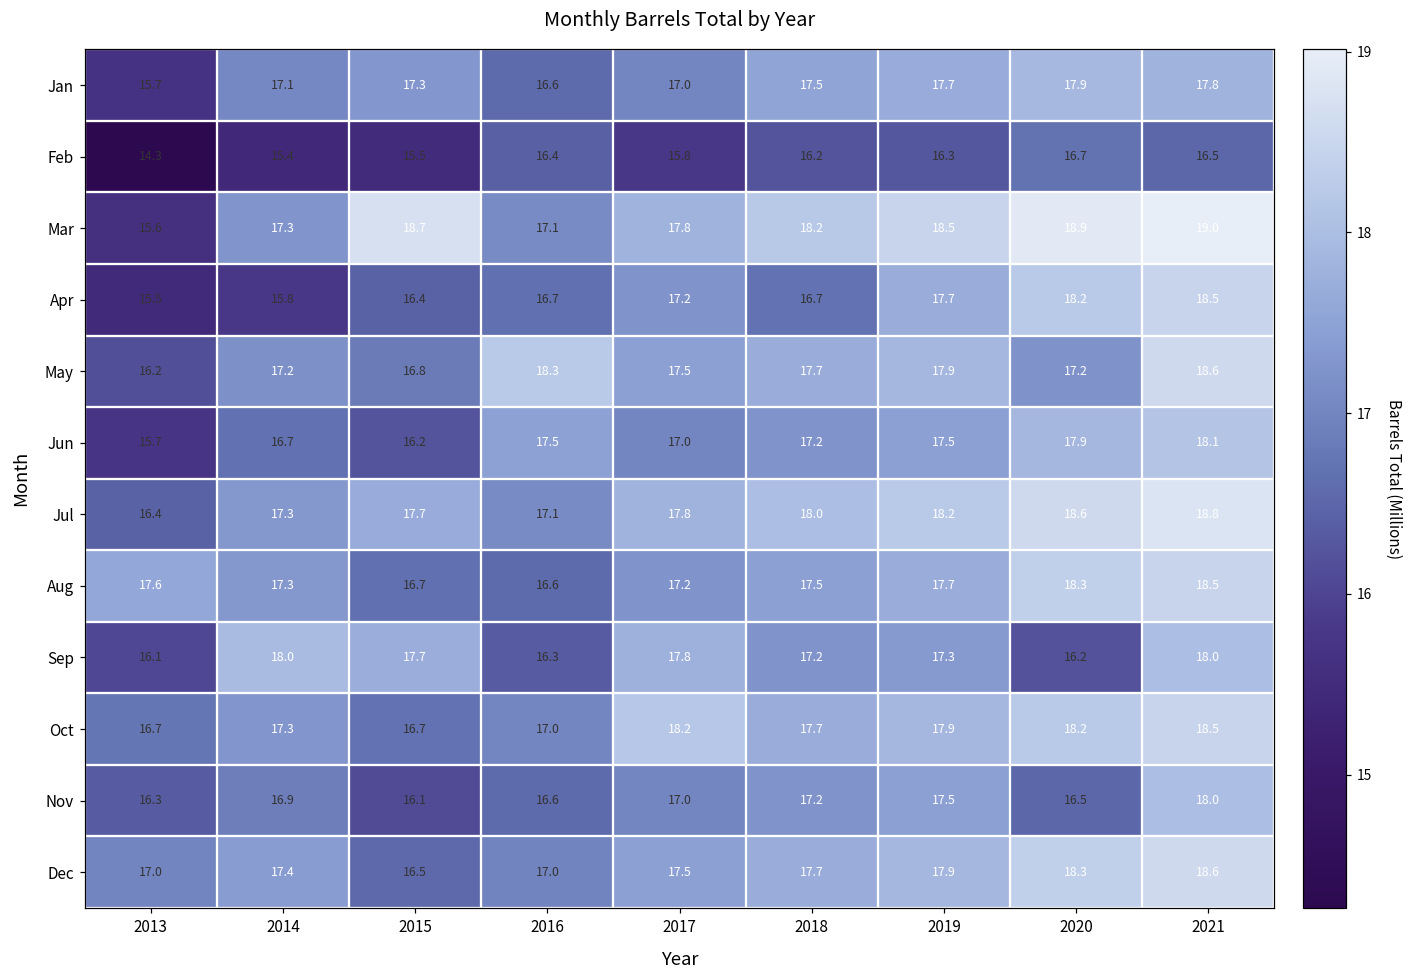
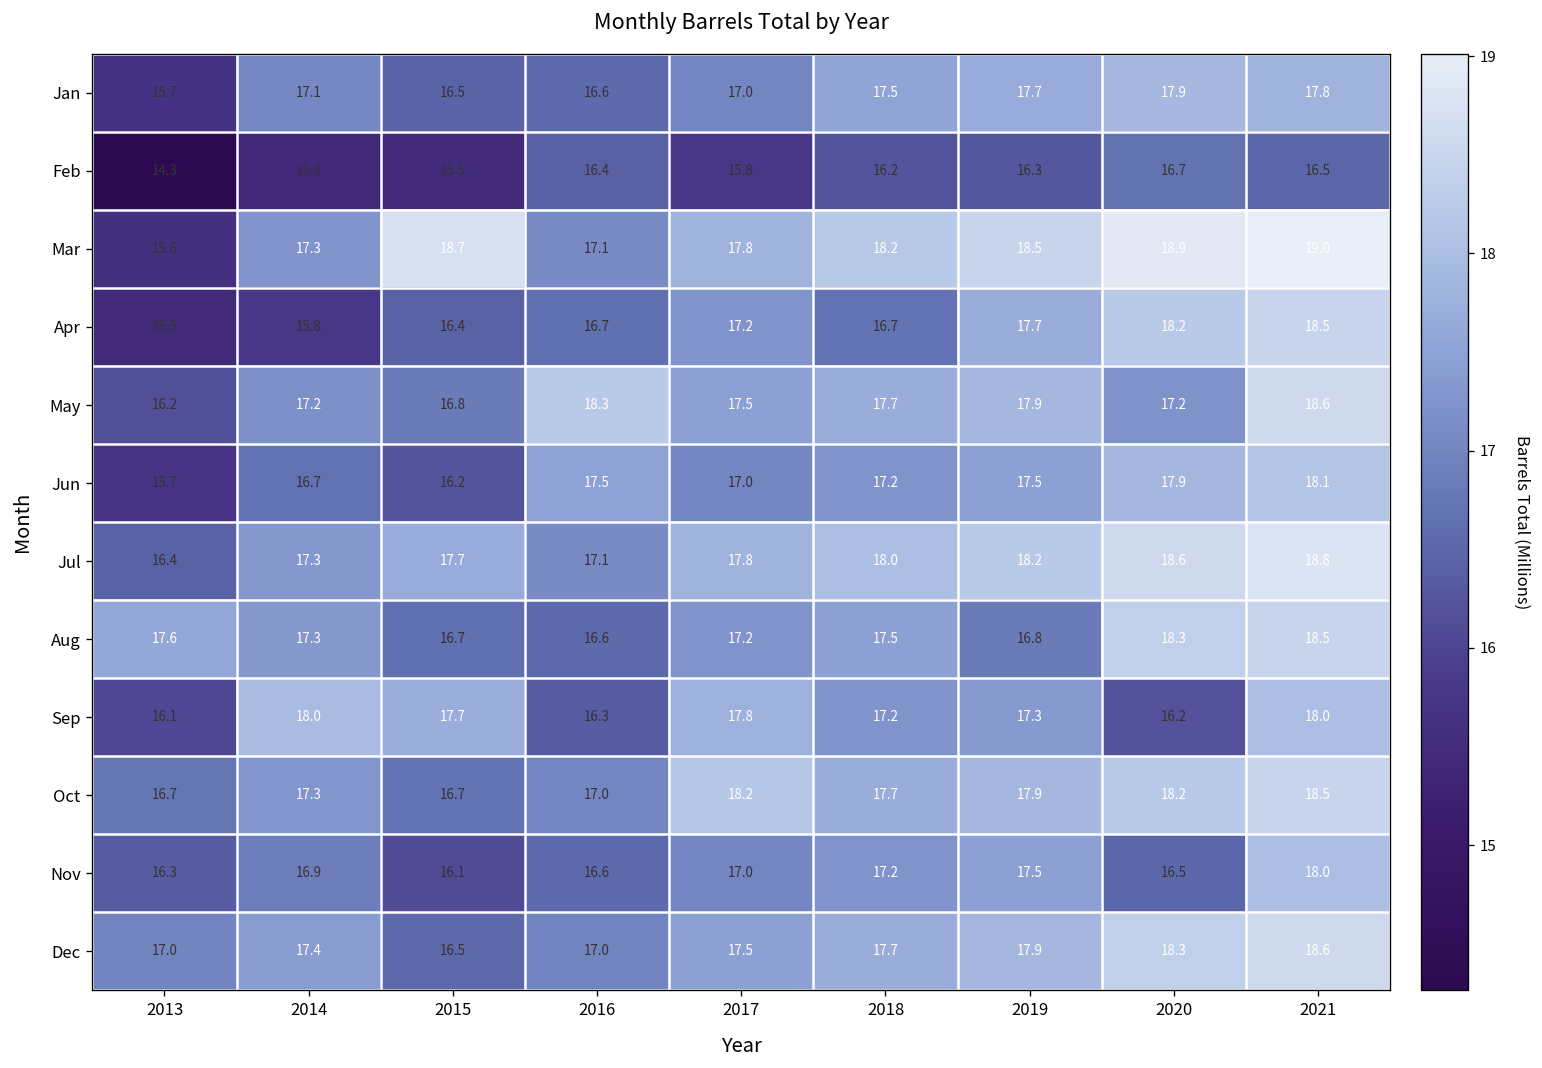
Jan, 2015: 17.3 -> 16.5
Aug, 2019: 17.7 -> 16.8
